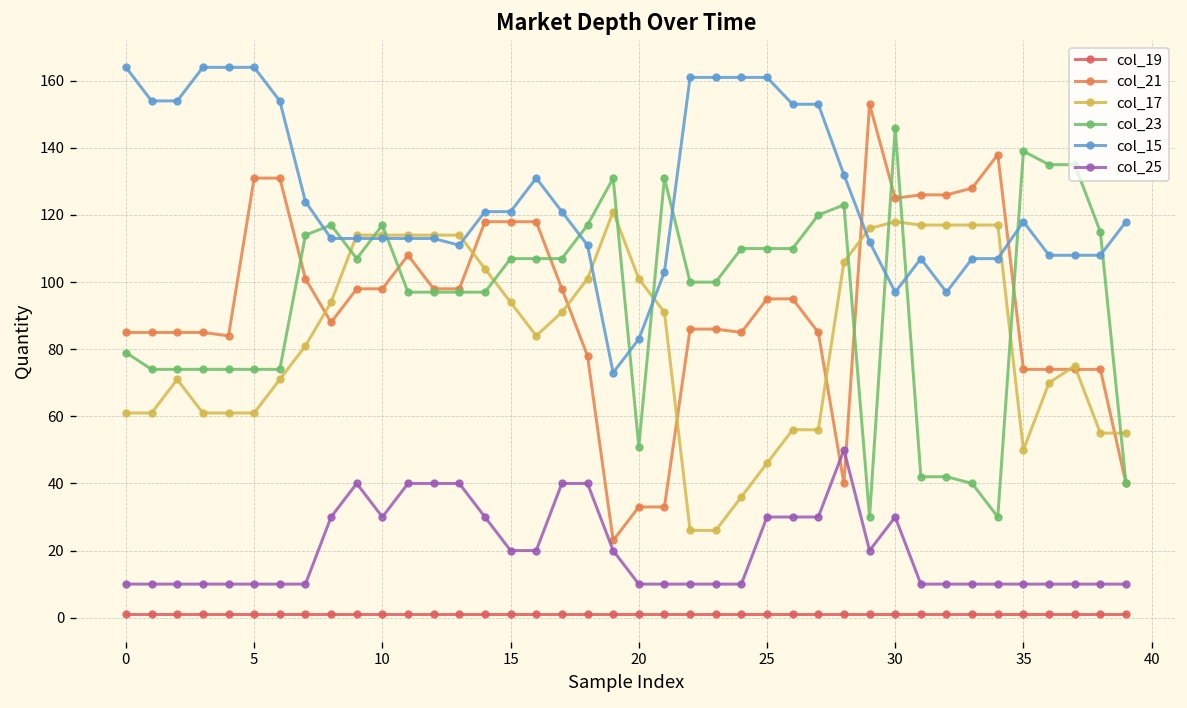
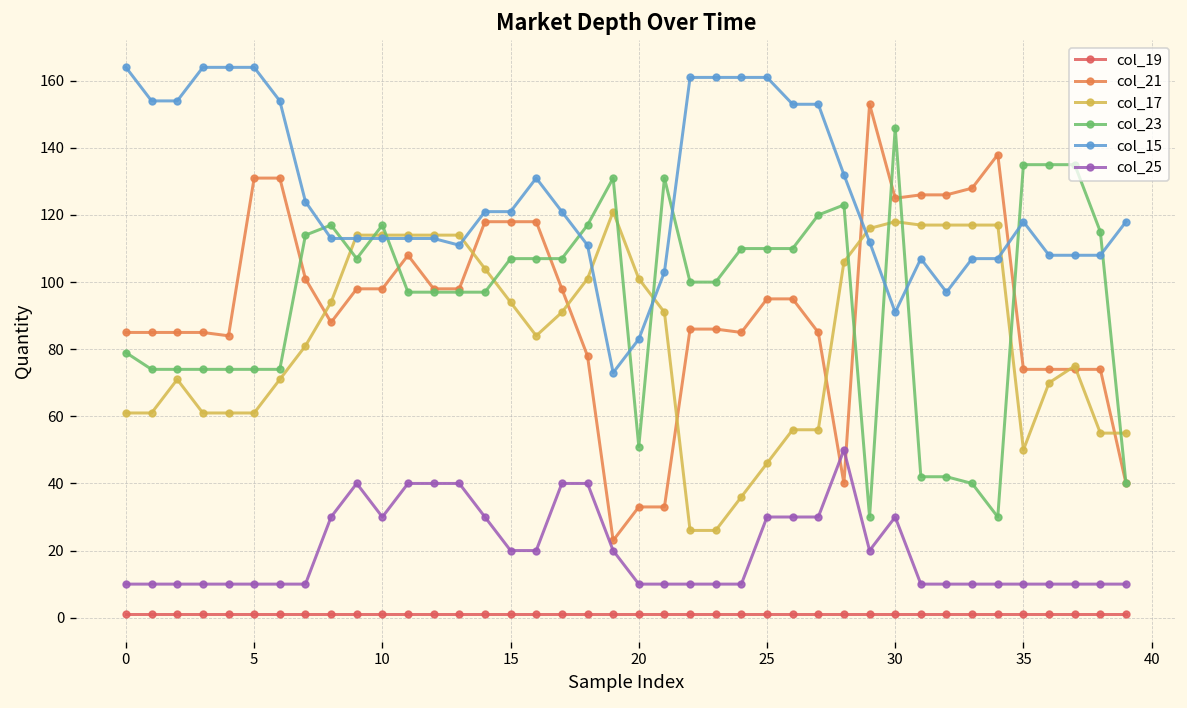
col_15, 30: 97 -> 91
col_23, 35: 139 -> 135
